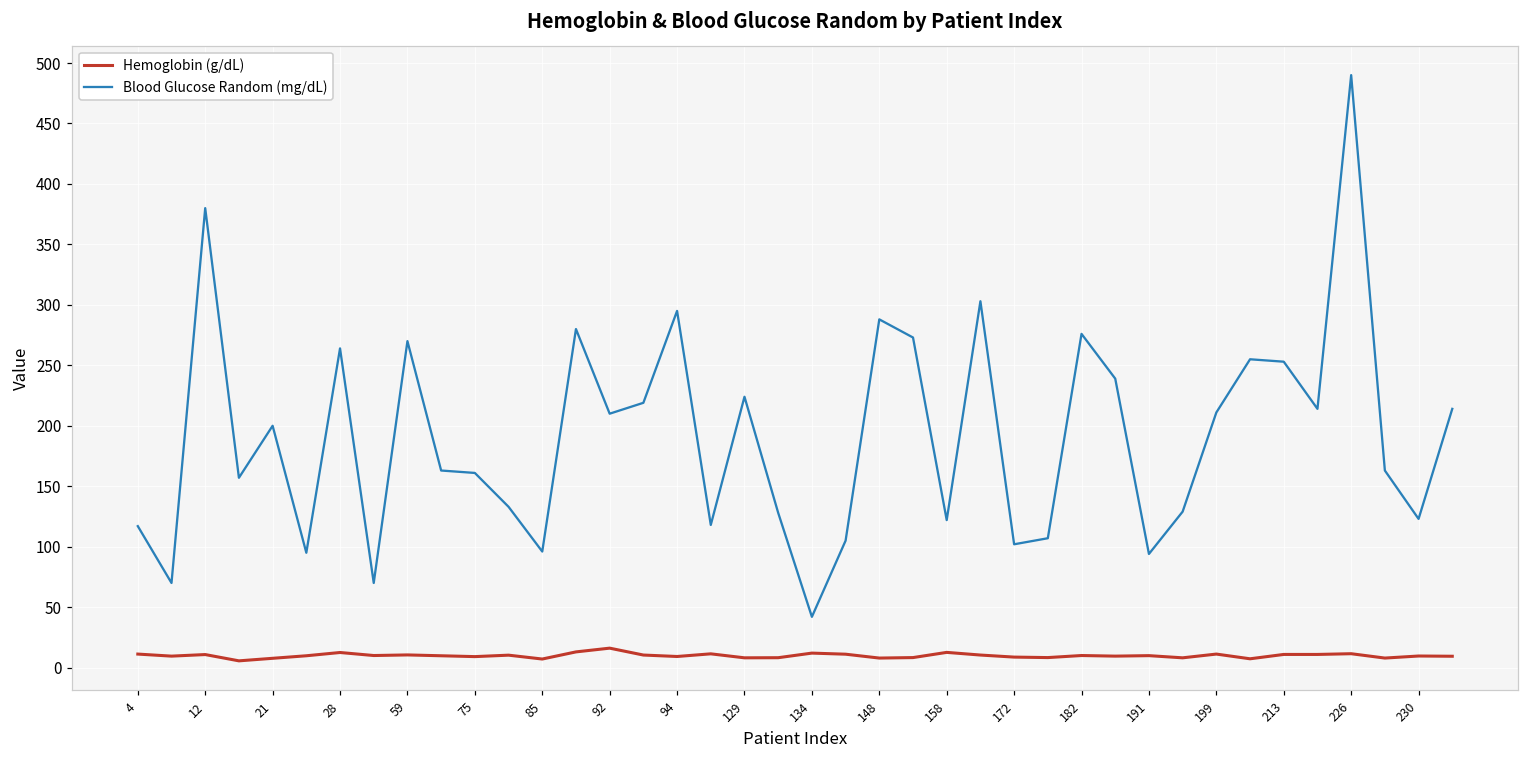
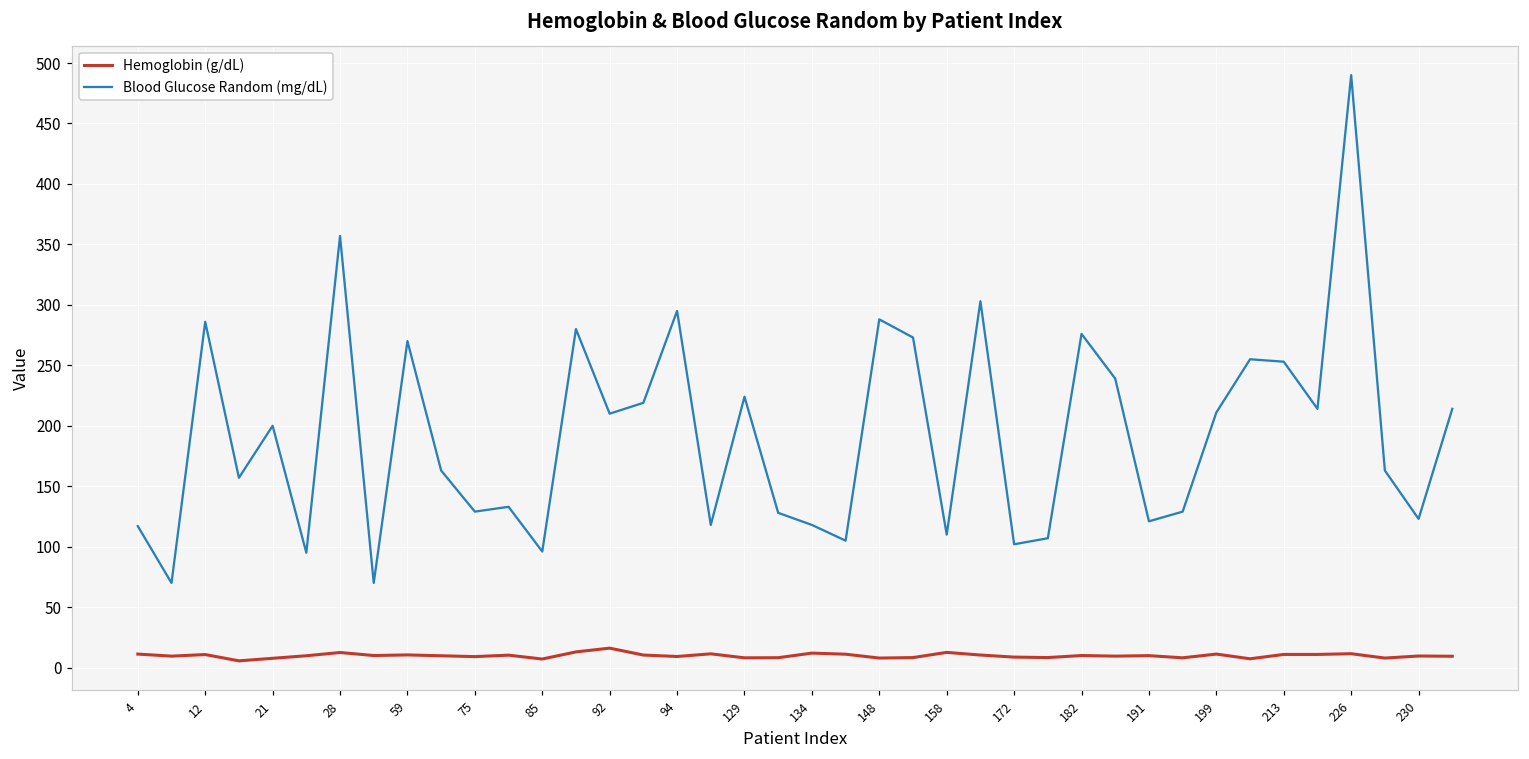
Blood Glucose Random (mg/dL), 12: 380 -> 286
Blood Glucose Random (mg/dL), 28: 264 -> 357
Blood Glucose Random (mg/dL), 75: 161 -> 129
Blood Glucose Random (mg/dL), 134: 42 -> 118
Blood Glucose Random (mg/dL), 158: 122 -> 110
Blood Glucose Random (mg/dL), 191: 94 -> 121
